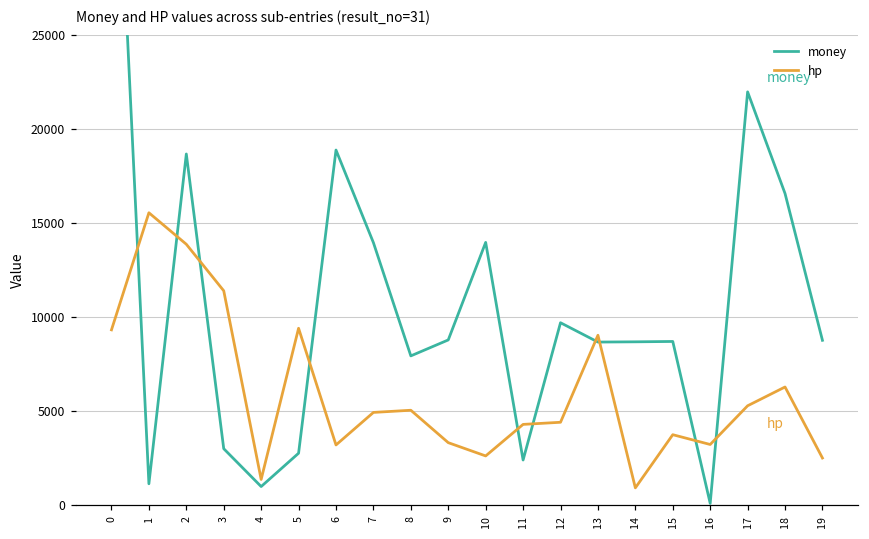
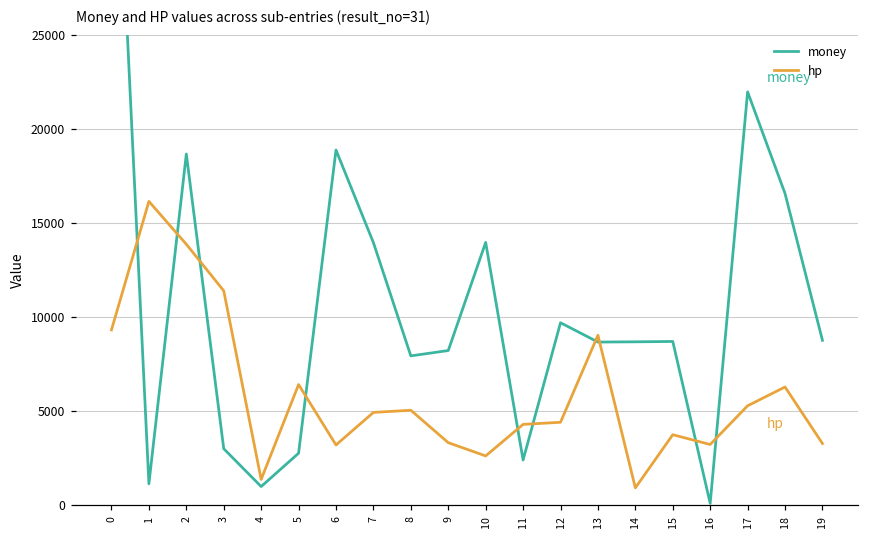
hp, 1: 15500 -> 16100
hp, 5: 9400 -> 6400
money, 9: 8800 -> 8200
hp, 19: 2500 -> 3300
